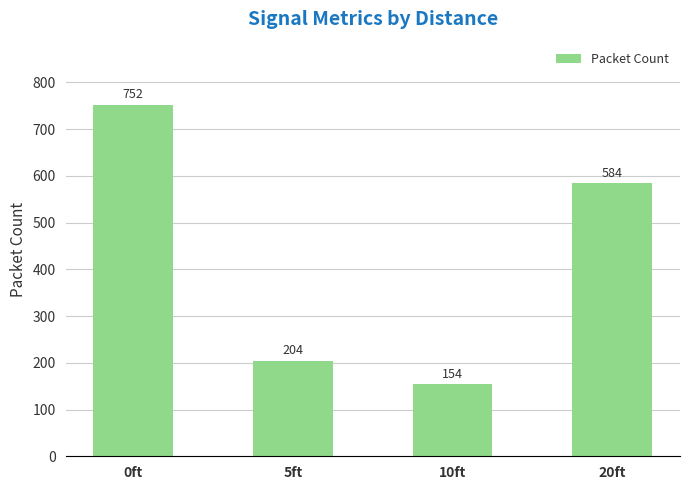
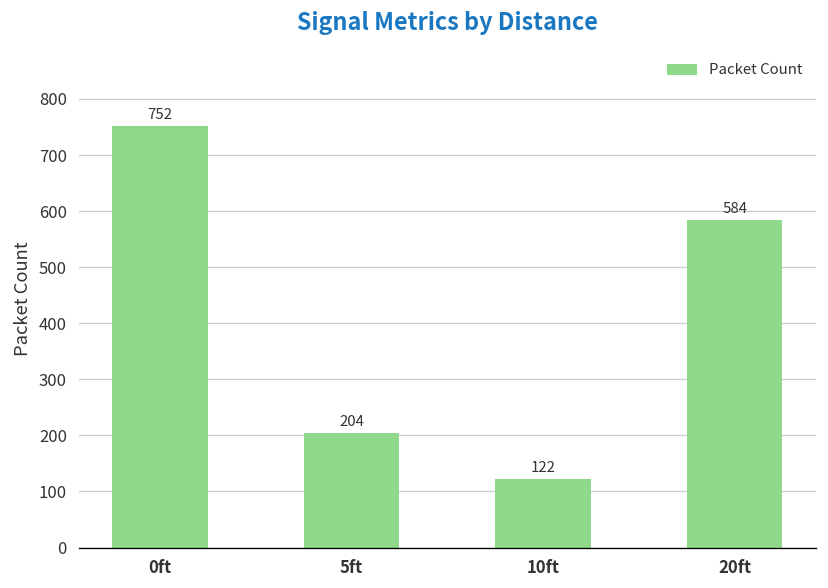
10ft: 154 -> 122
